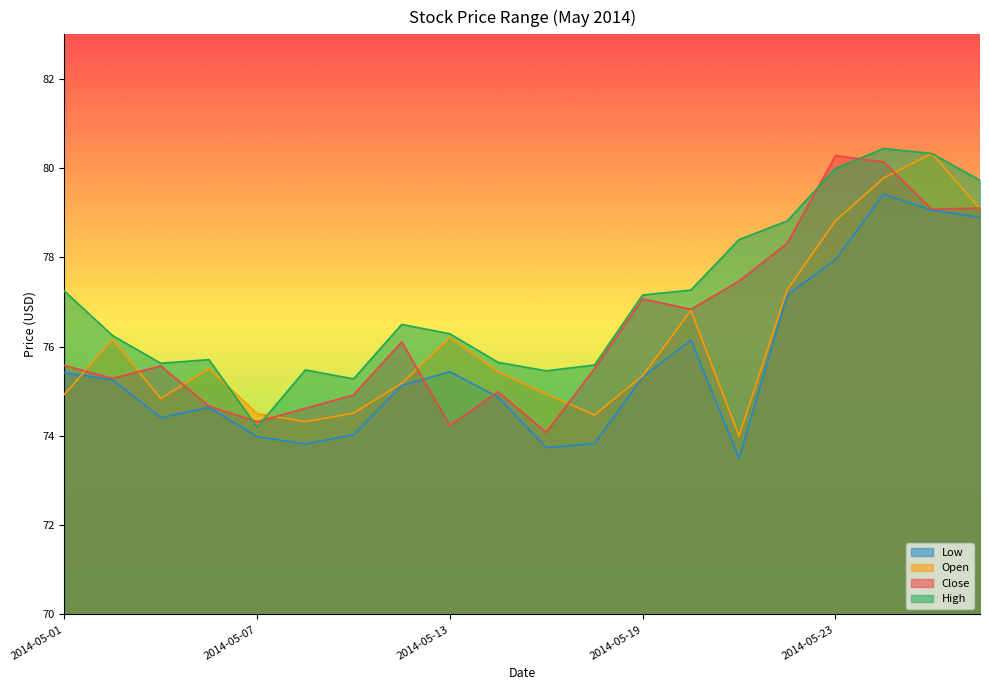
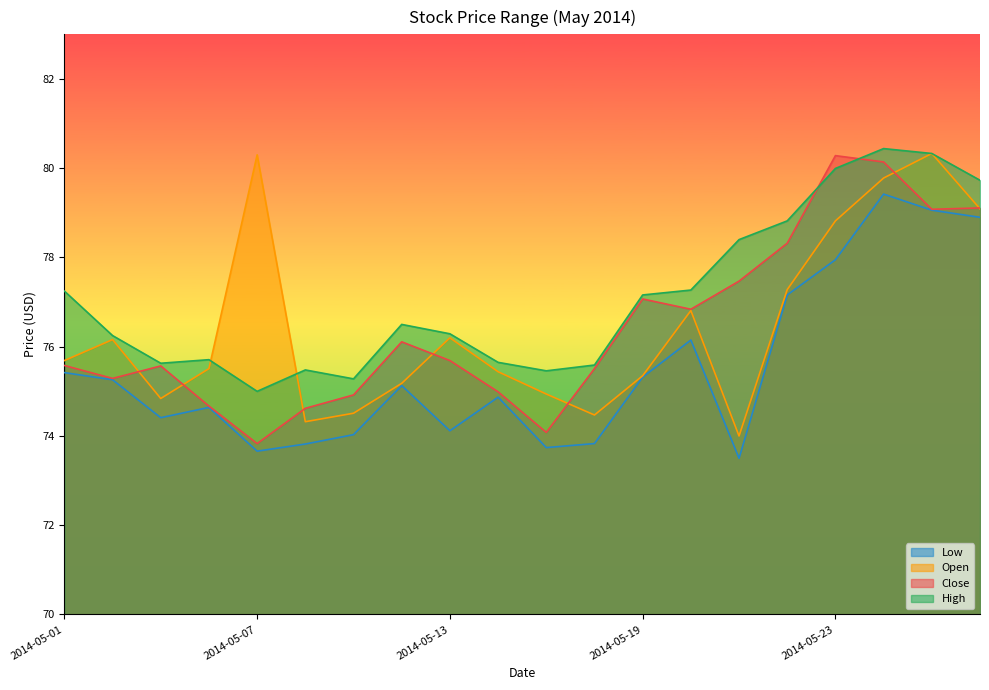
Open, 2014-05-01: 74.9 -> 75.7
Low, 2014-05-07: 74.0 -> 73.7
Open, 2014-05-07: 74.5 -> 80.3
Close, 2014-05-07: 74.3 -> 73.8
High, 2014-05-07: 74.2 -> 75.0
Low, 2014-05-13: 75.4 -> 74.1
Close, 2014-05-13: 74.2 -> 75.7
